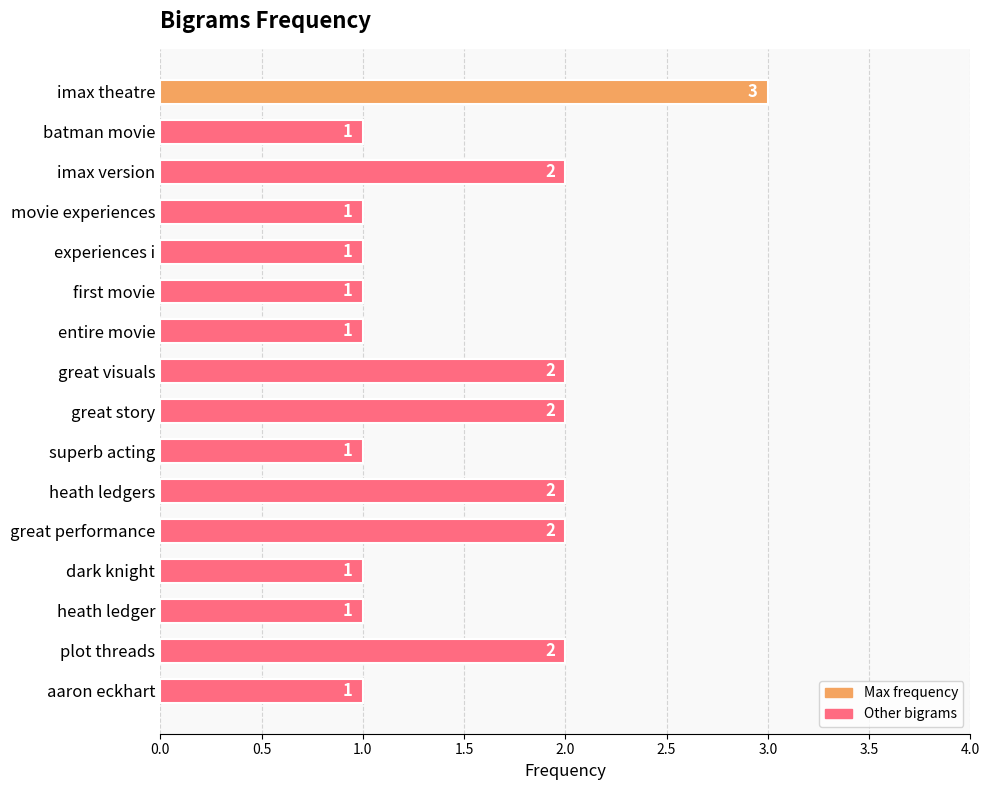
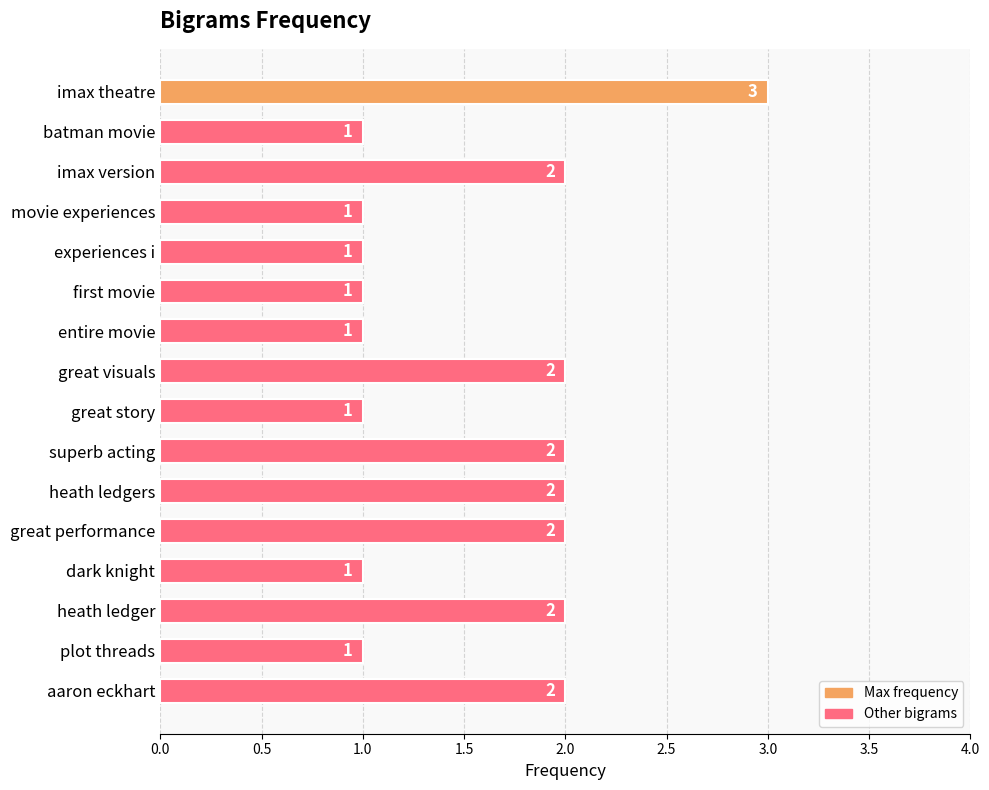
great story: 2 -> 1
superb acting: 1 -> 2
heath ledger: 1 -> 2
plot threads: 2 -> 1
aaron eckhart: 1 -> 2
